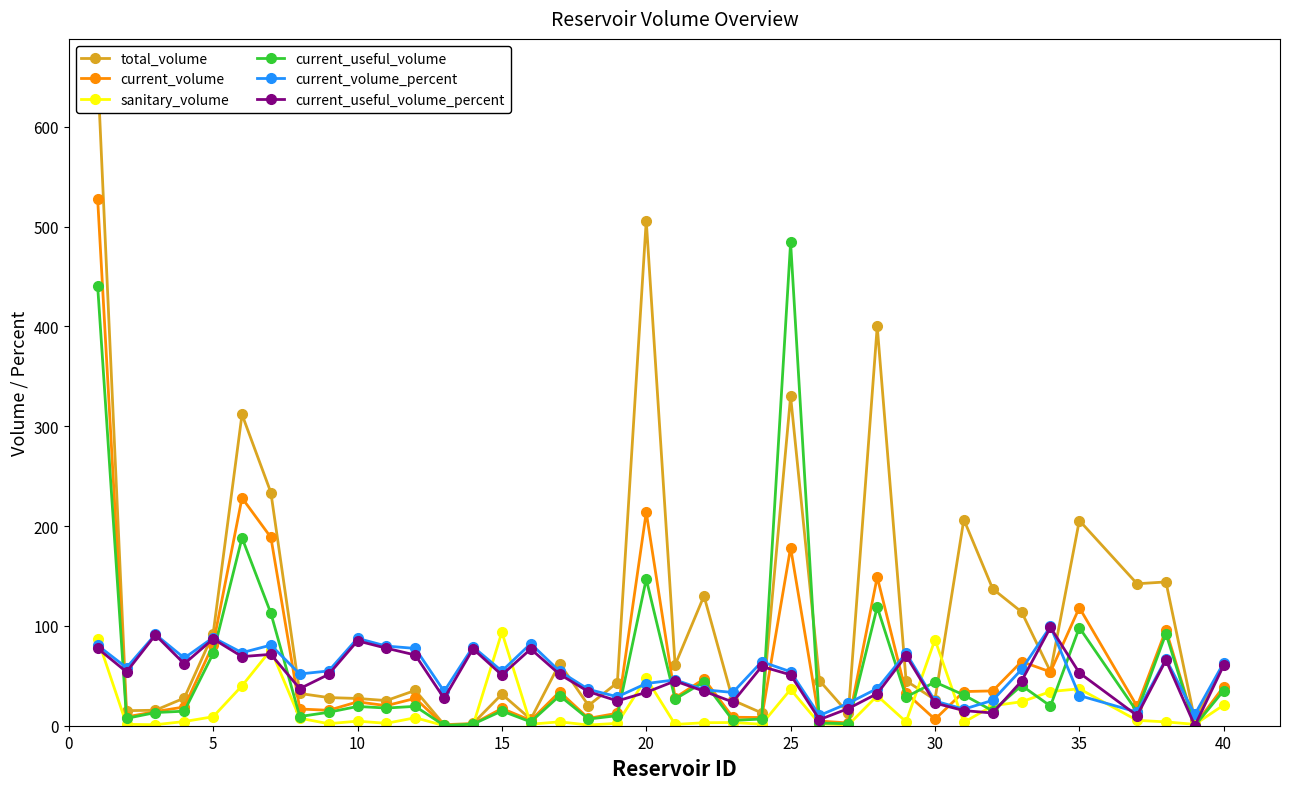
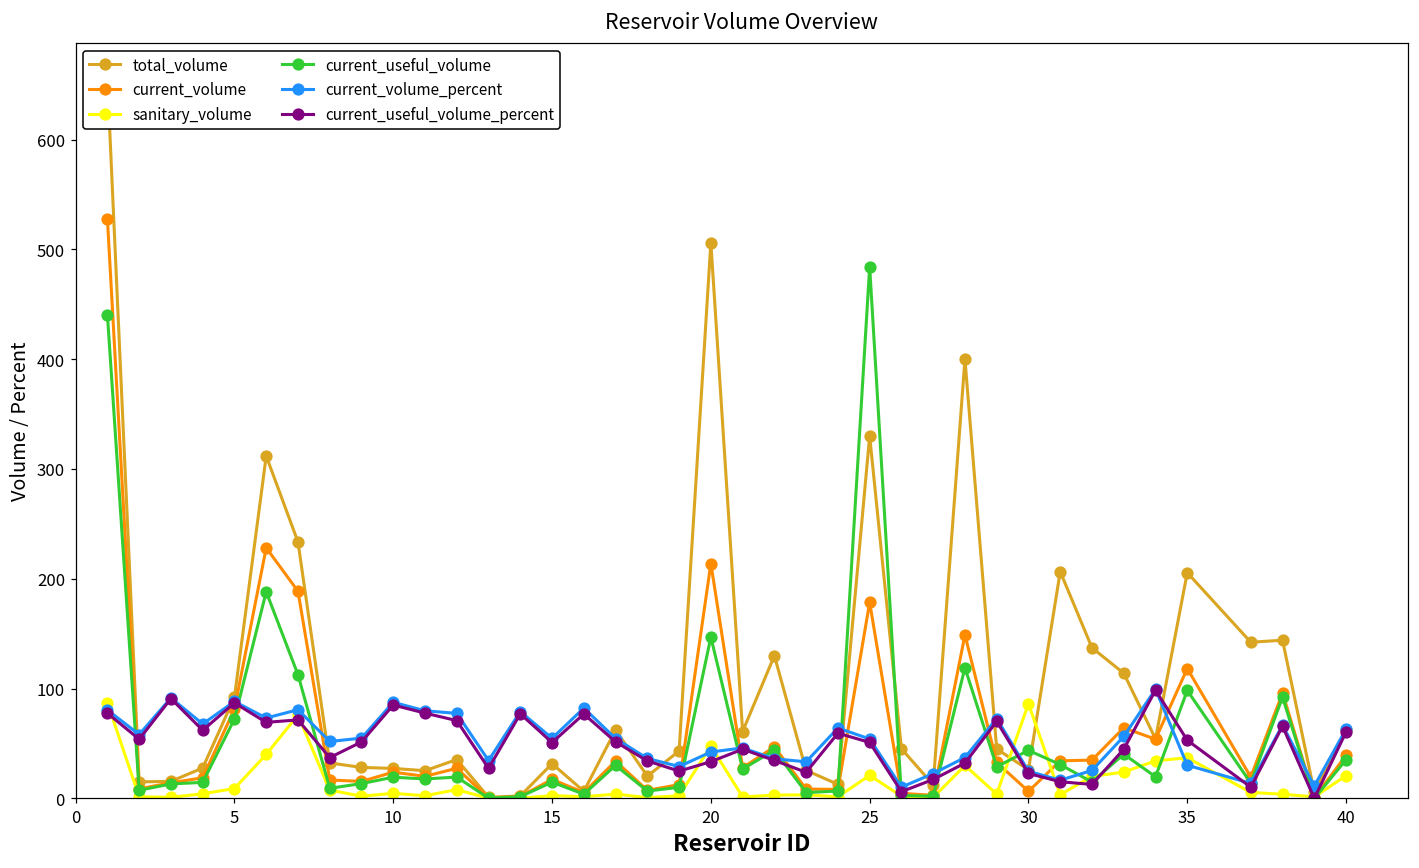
sanitary_volume, 15: 90 -> 0
sanitary_volume, 25: 40 -> 20
